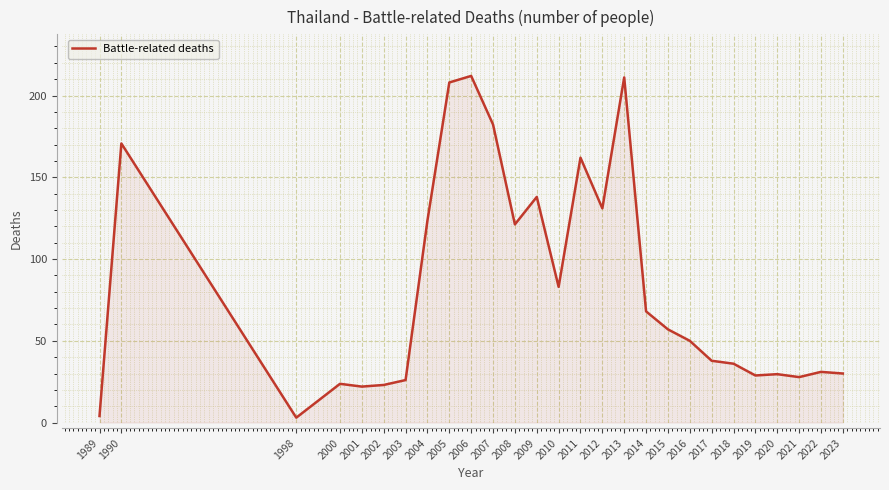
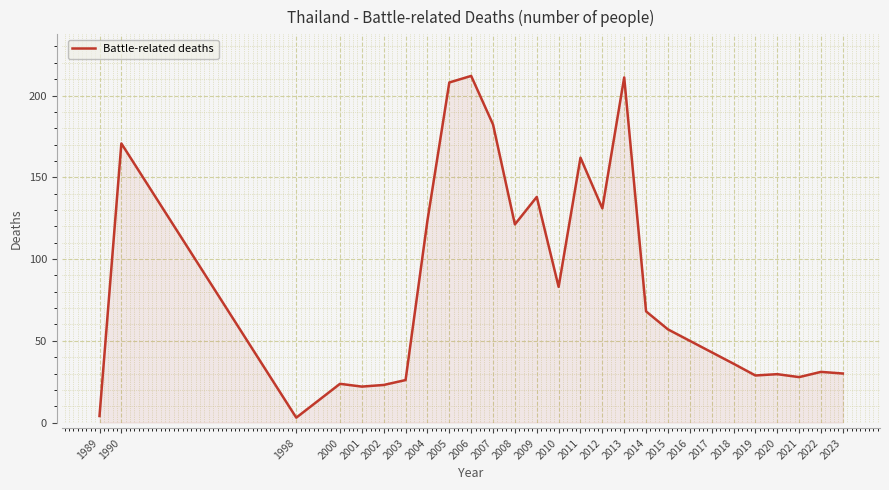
2017: 38 -> 43
